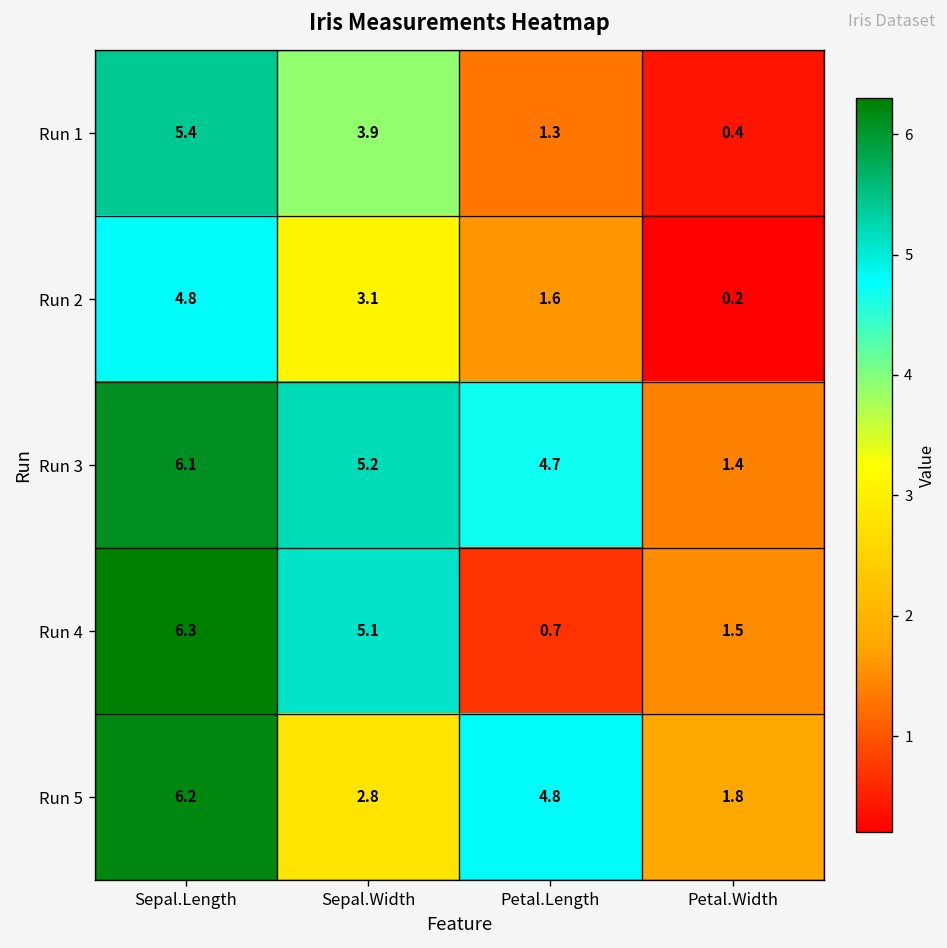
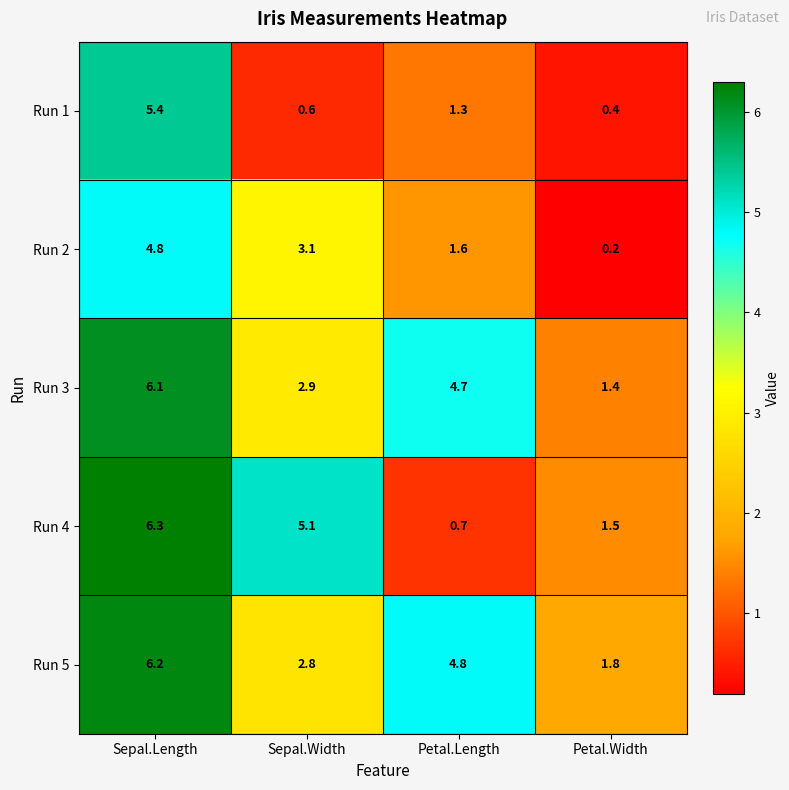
Run 1, Sepal.Width: 3.9 -> 0.6
Run 3, Sepal.Width: 5.2 -> 2.9
